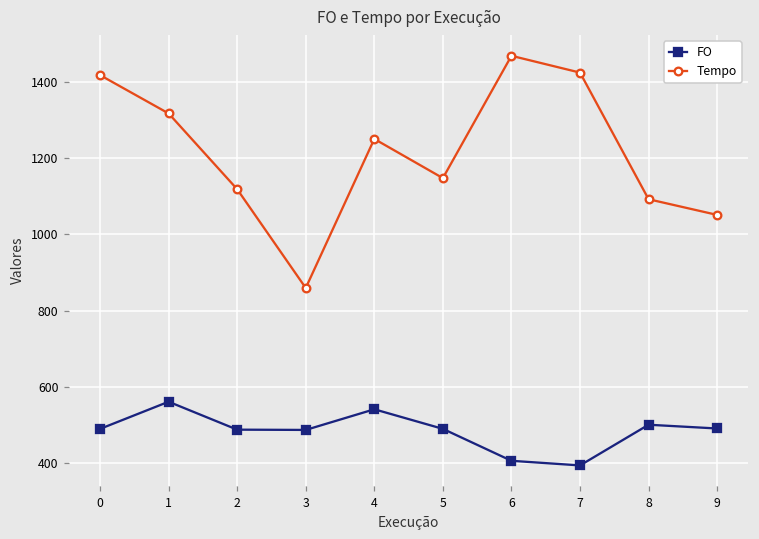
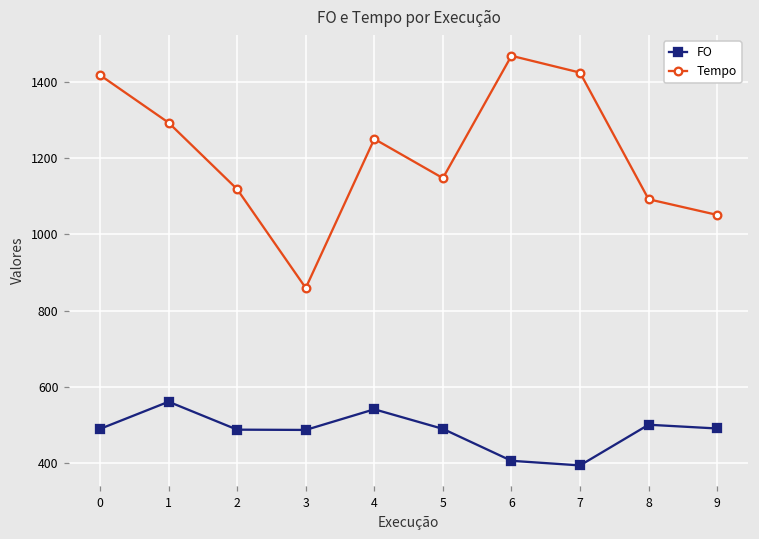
Tempo, 1: 1320 -> 1290
